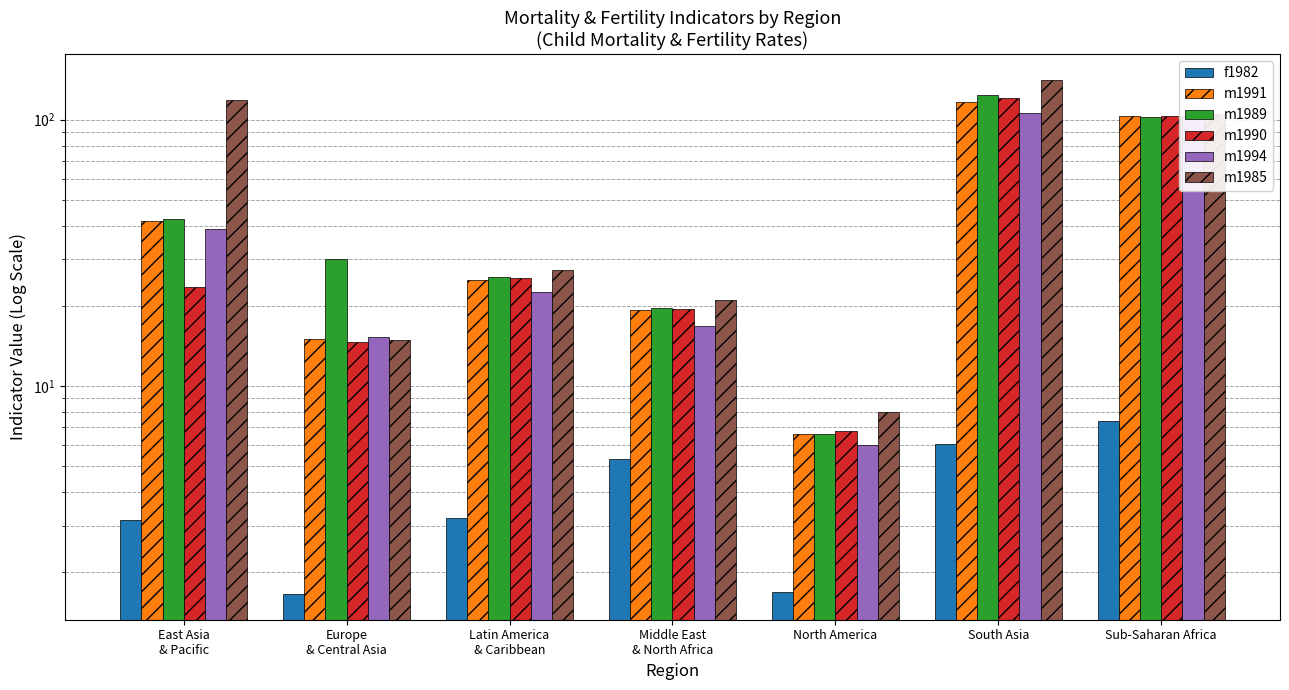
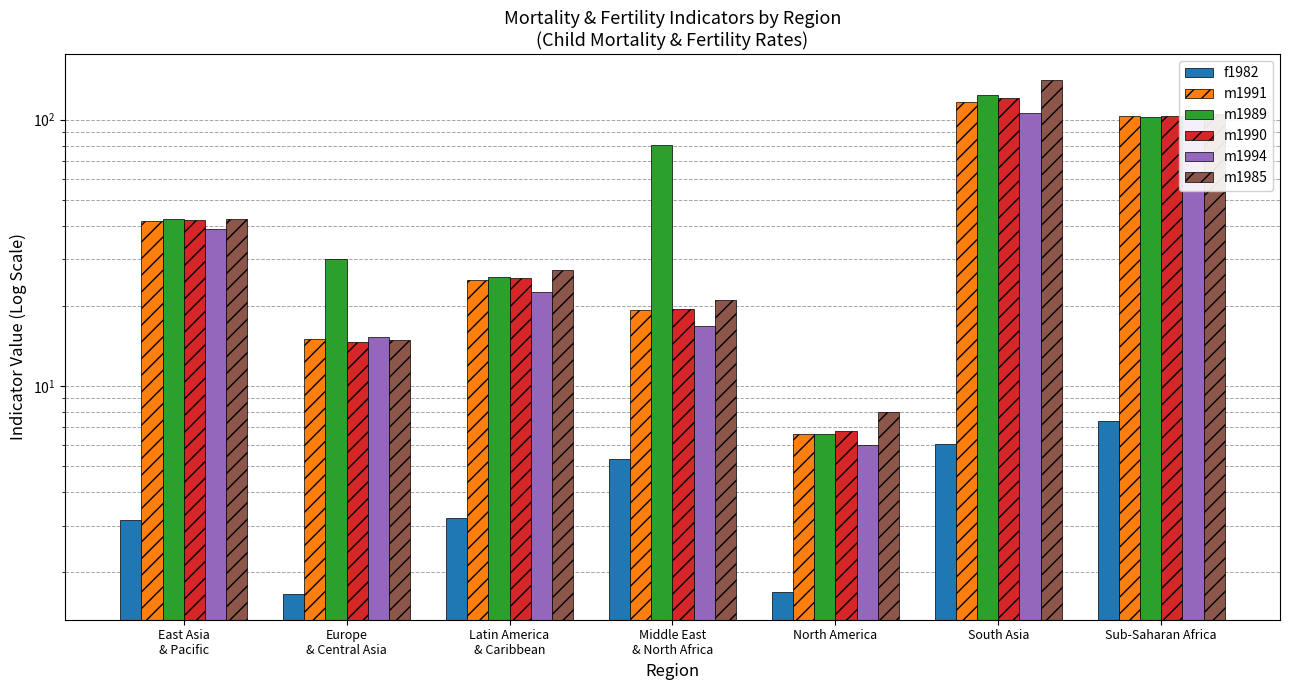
m1990, East Asia & Pacific: 24 -> 42
m1985, East Asia & Pacific: 120 -> 42
m1989, Middle East & North Africa: 20 -> 80
